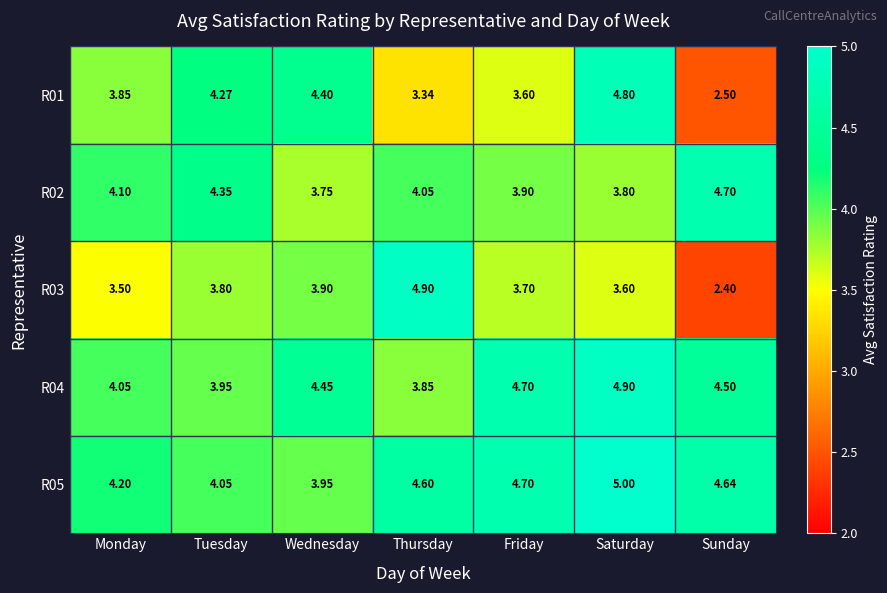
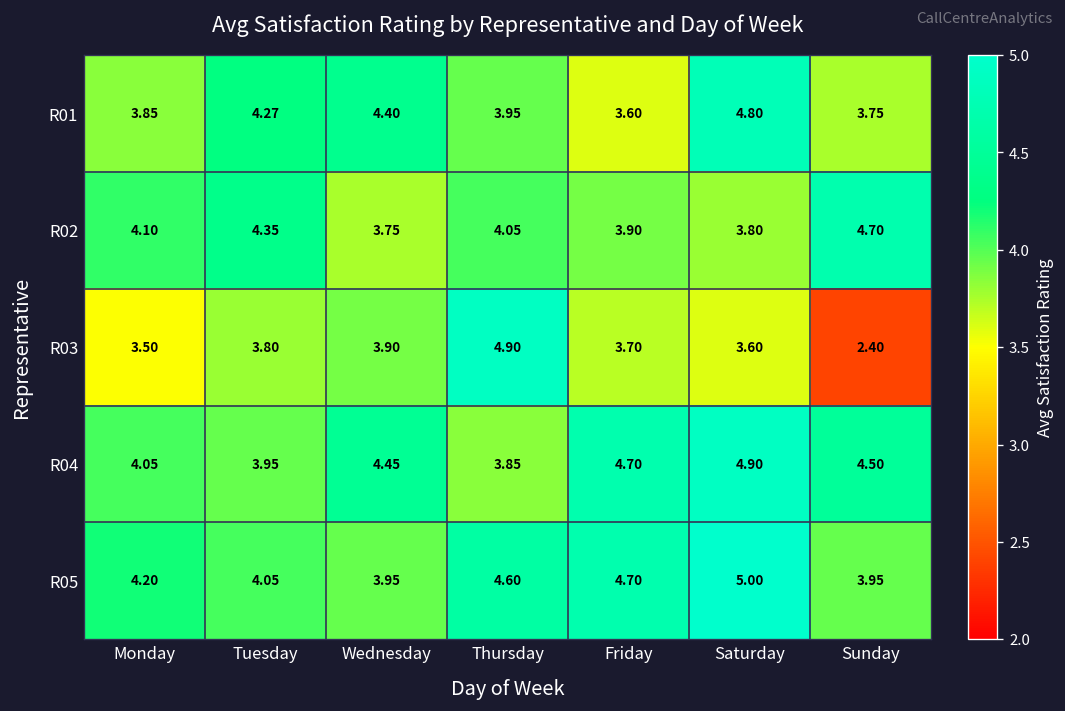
R01, Thursday: 3.34 -> 3.95
R01, Sunday: 2.50 -> 3.75
R05, Sunday: 4.64 -> 3.95
